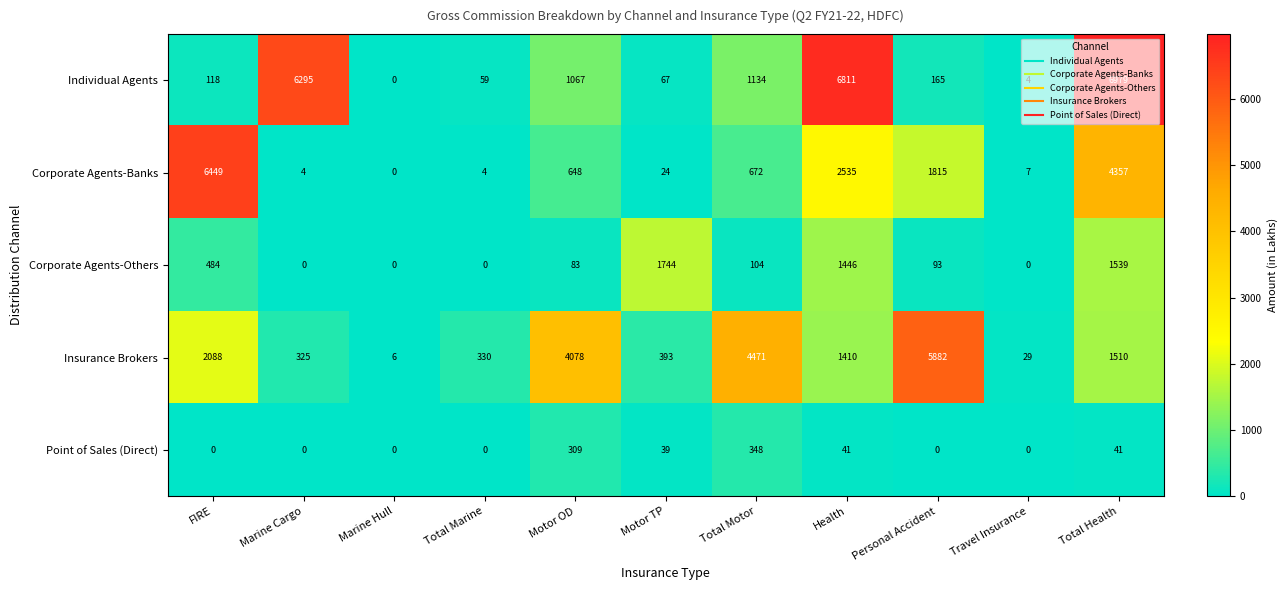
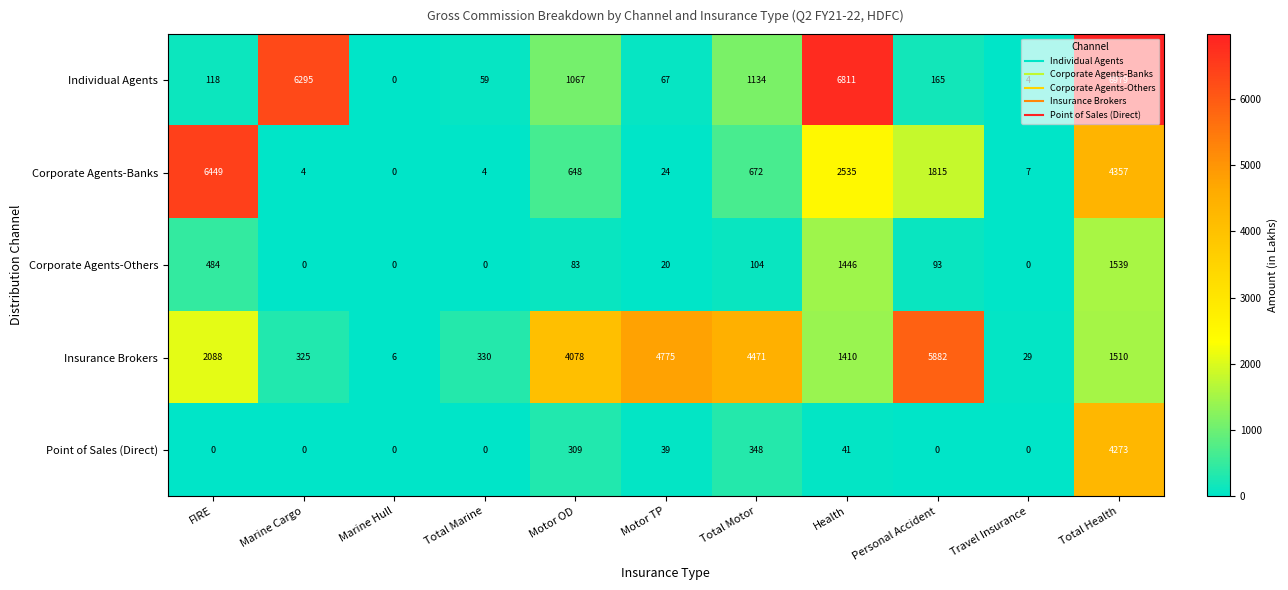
Corporate Agents-Others, Motor TP: 1744 -> 20
Insurance Brokers, Motor TP: 393 -> 4775
Point of Sales (Direct), Total Health: 41 -> 4273
